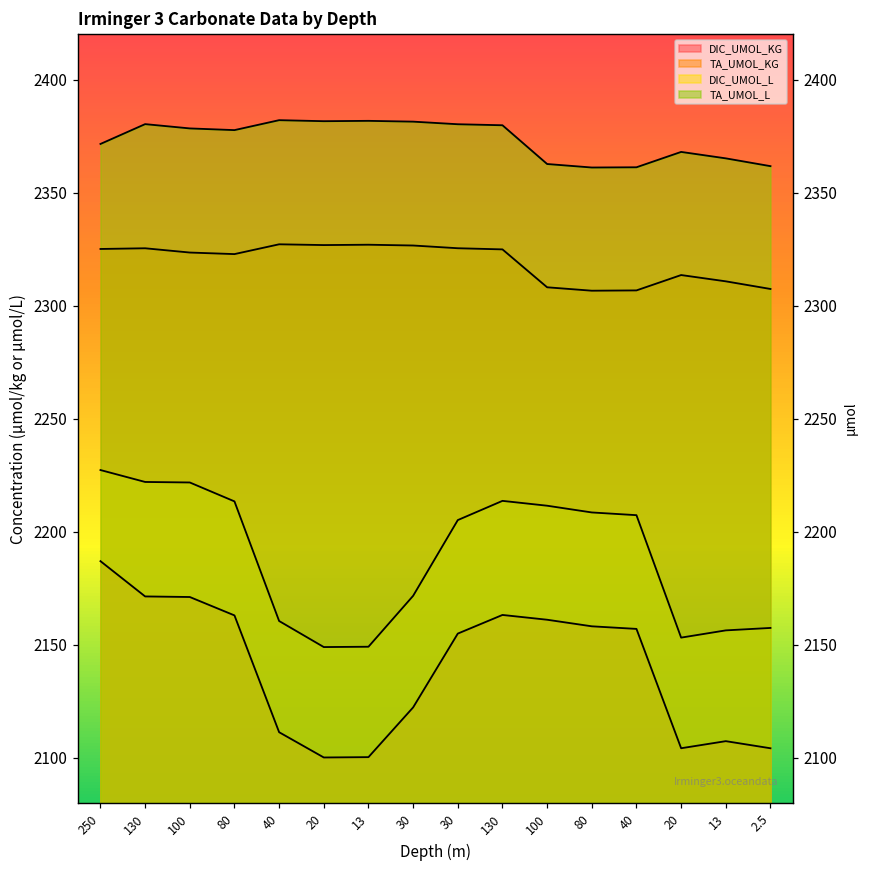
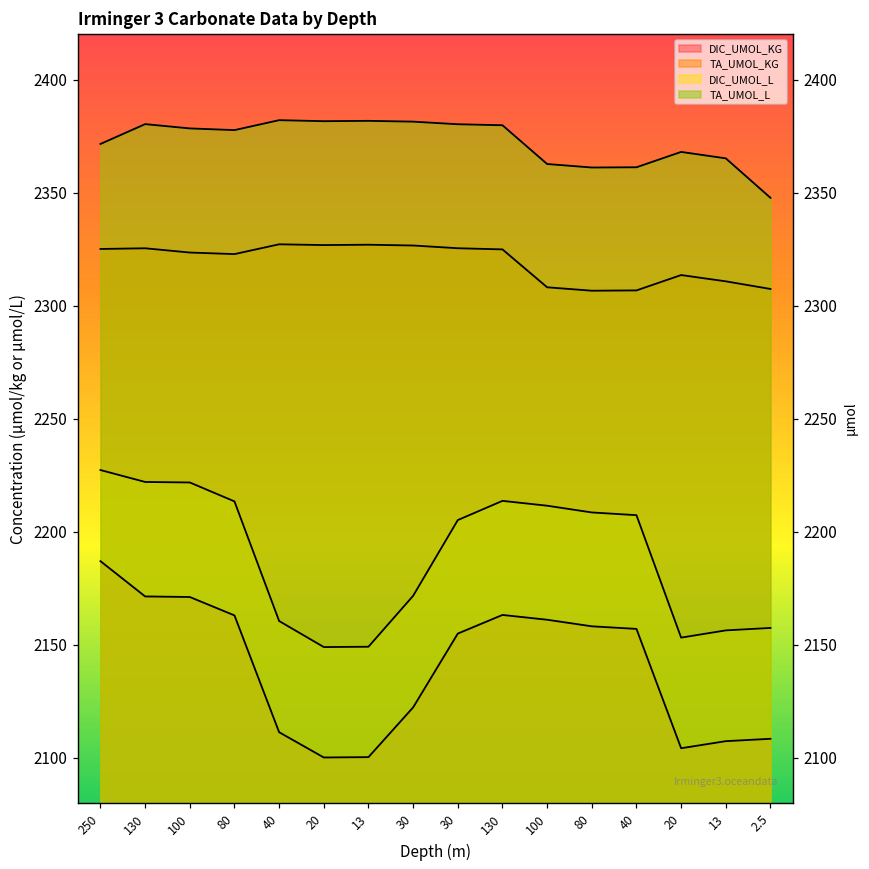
DIC_UMOL_KG, 2.5: 2104 -> 2108
TA_UMOL_L, 2.5: 2362 -> 2348
